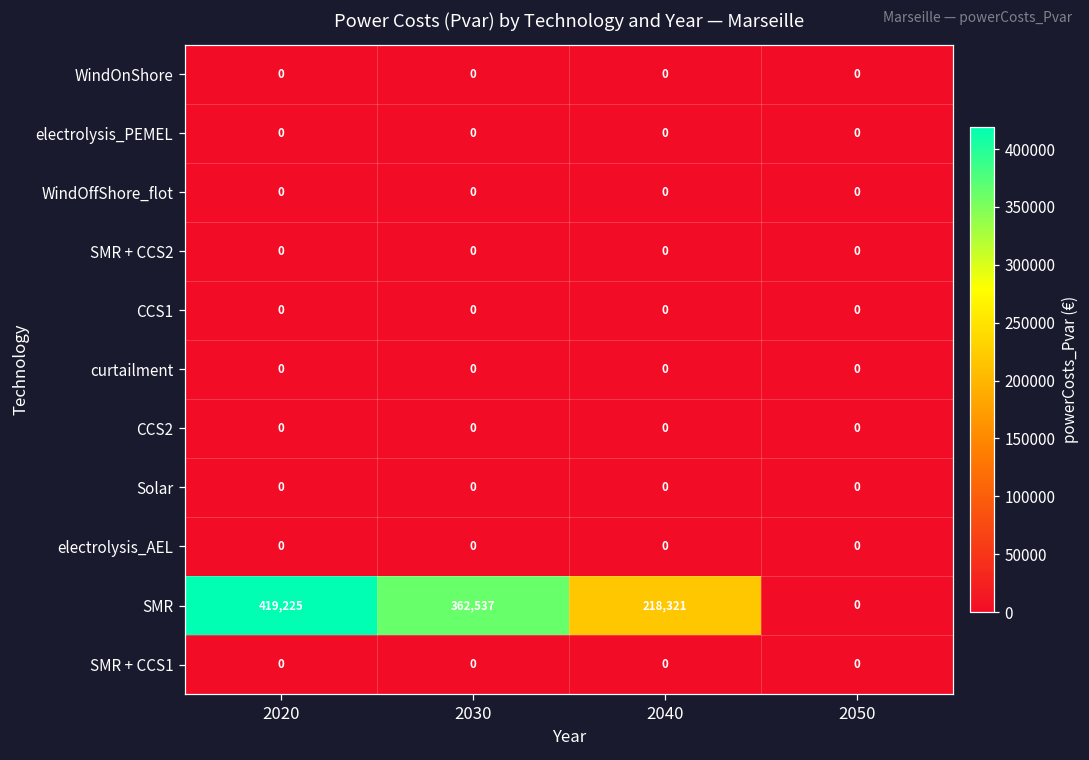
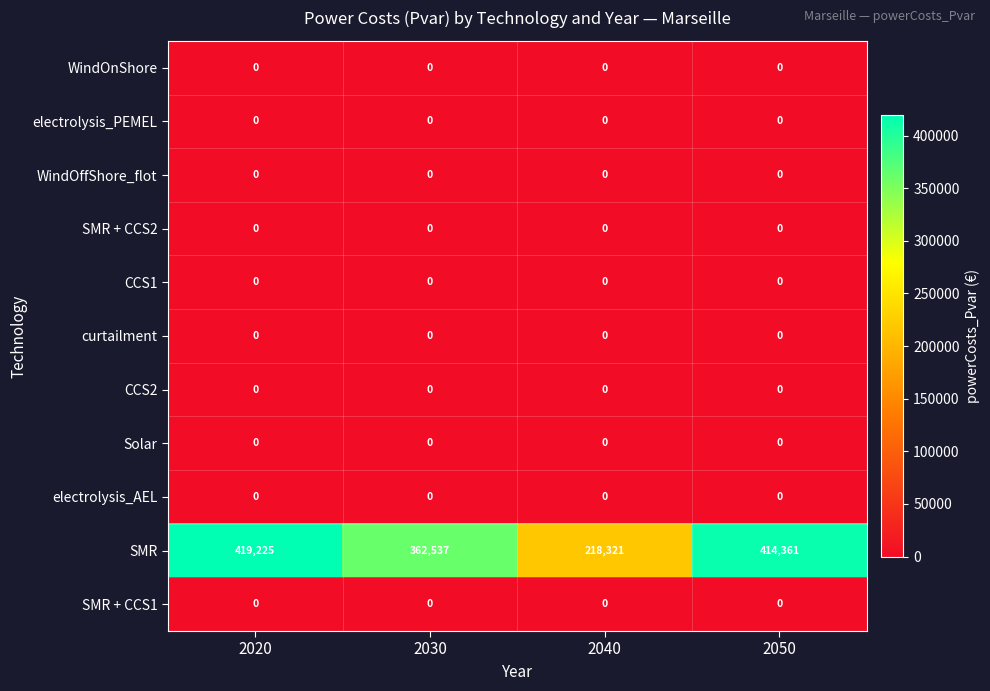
SMR, 2050: 0 -> 414,361
